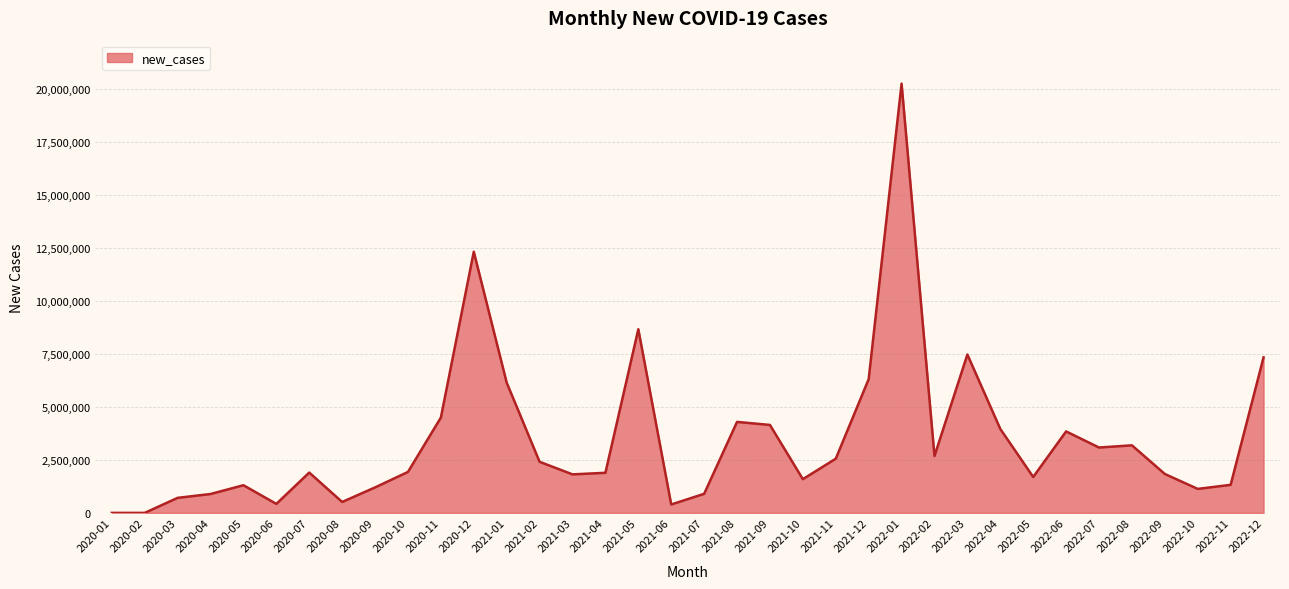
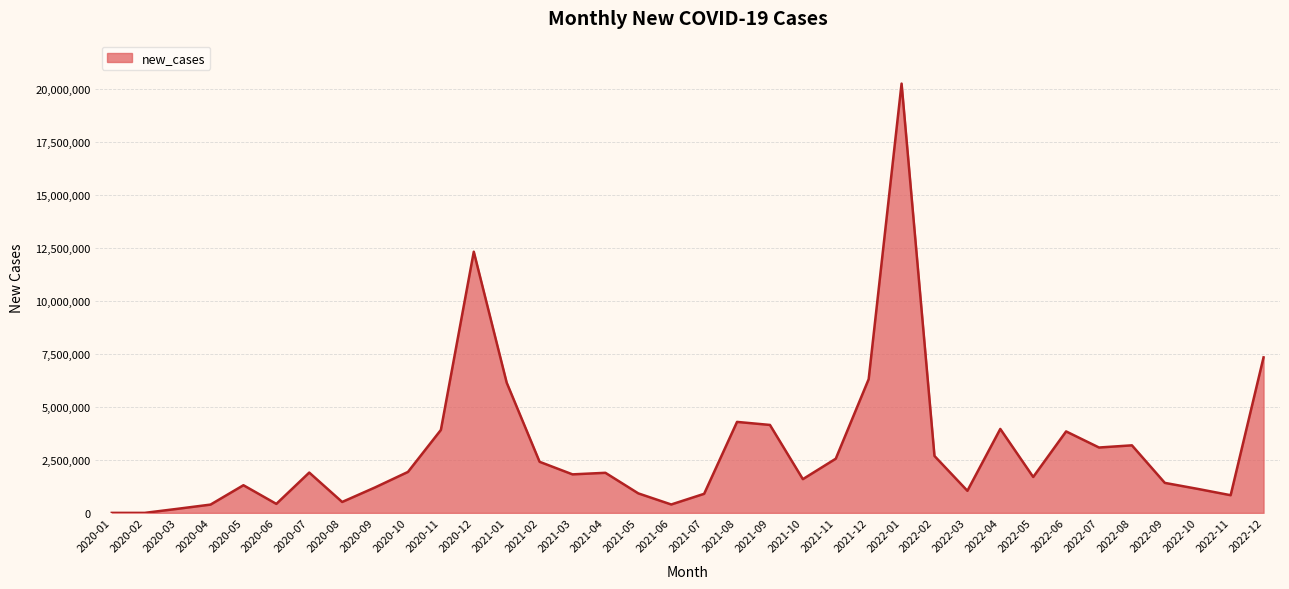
2020-03: 700,000 -> 200,000
2020-04: 900,000 -> 400,000
2020-11: 4,500,000 -> 3,900,000
2021-05: 8,700,000 -> 900,000
2022-03: 7,500,000 -> 1,000,000
2022-09: 1,800,000 -> 1,400,000
2022-11: 1,300,000 -> 800,000
